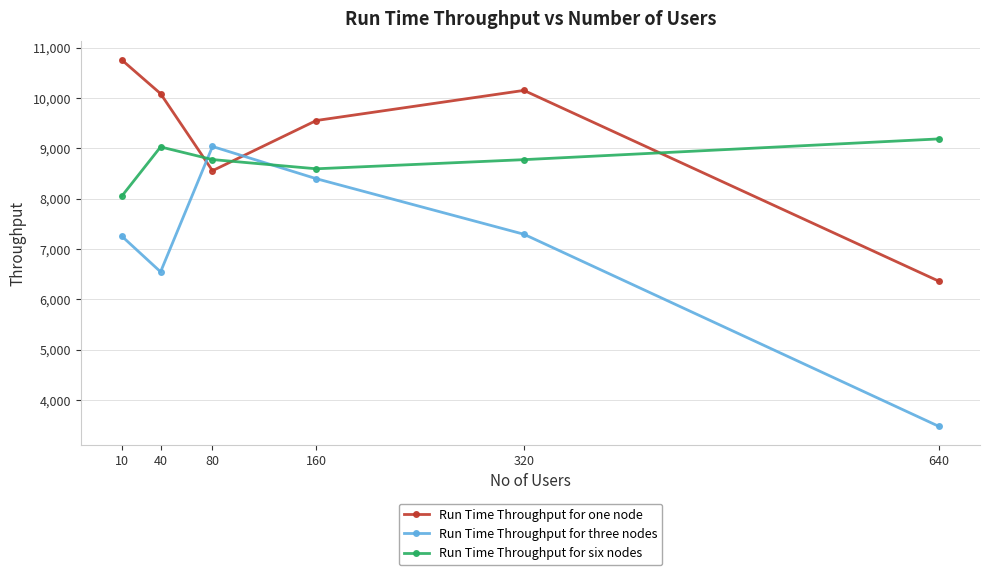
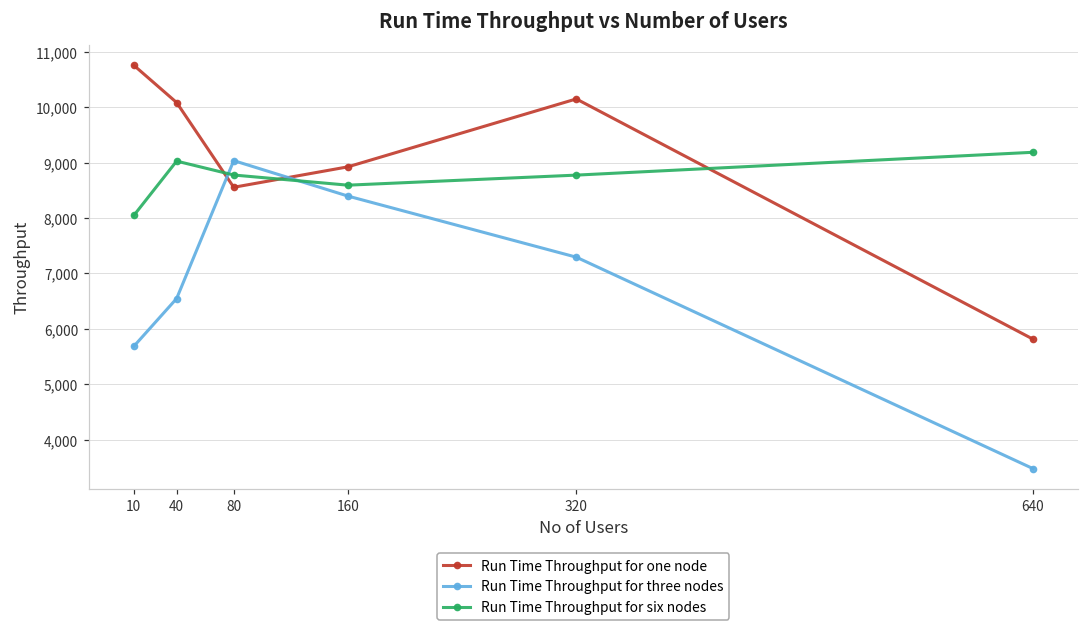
Run Time Throughput for three nodes, 10: 7,300 -> 5,700
Run Time Throughput for one node, 160: 9,600 -> 8,900
Run Time Throughput for one node, 640: 6,400 -> 5,800
